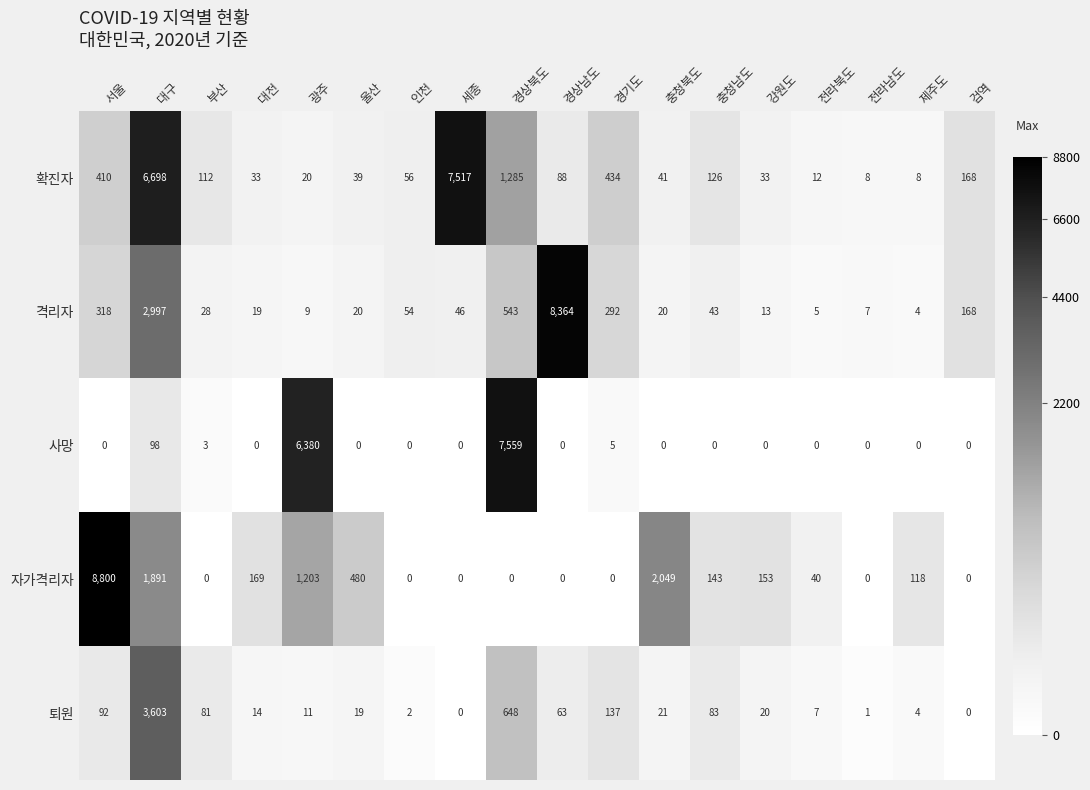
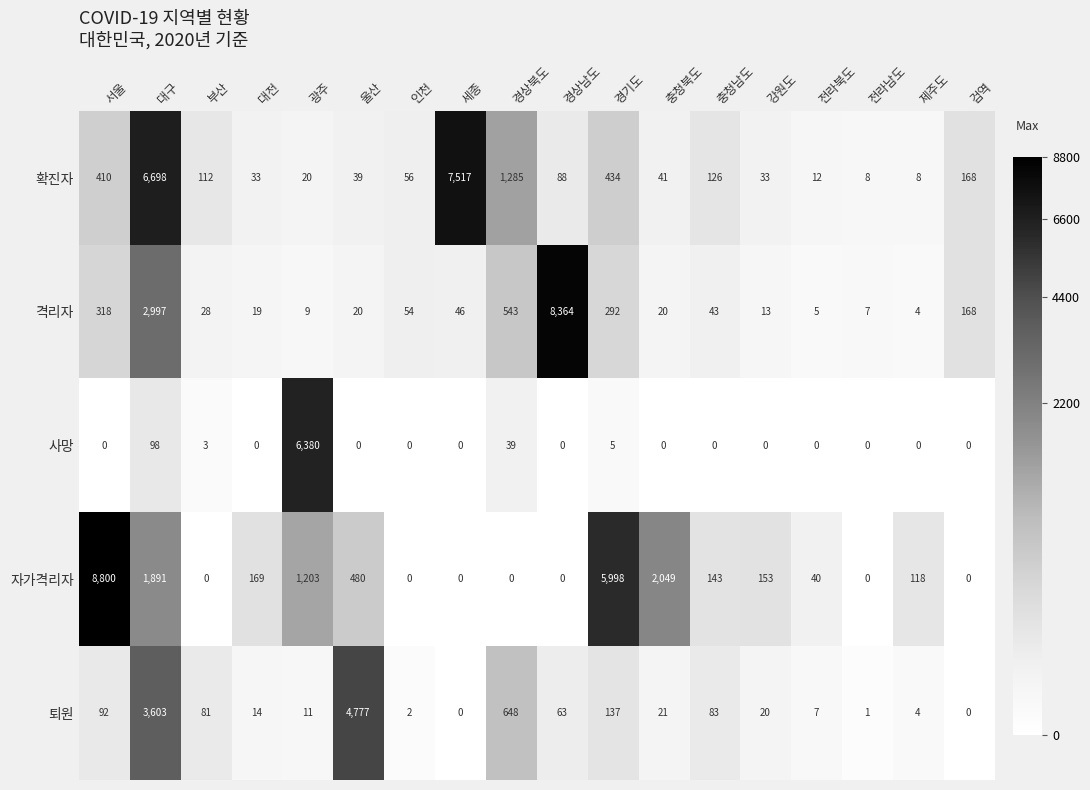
사망, 경상북도: 7,559 -> 39
자가격리자, 경기도: 0 -> 5,998
퇴원, 울산: 19 -> 4,777
